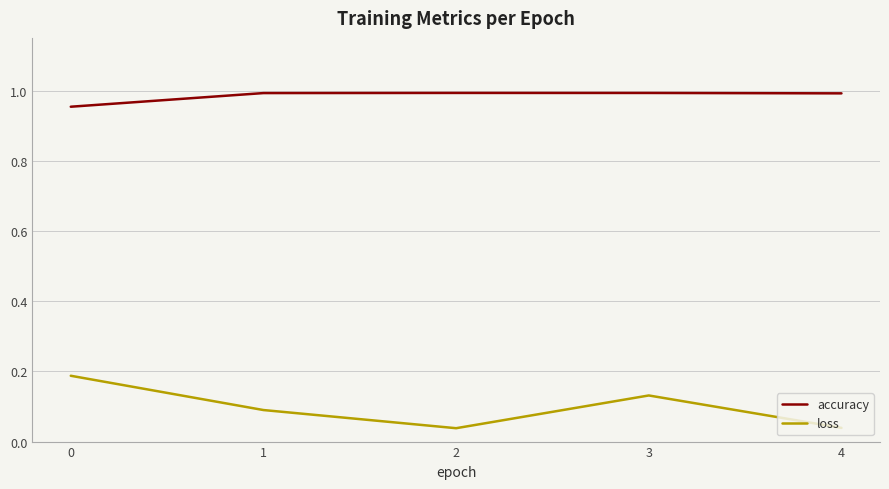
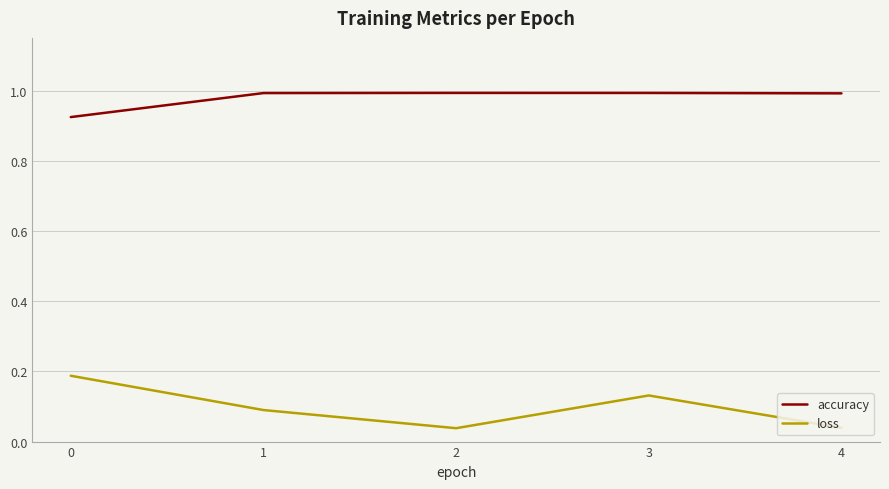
accuracy, 0: 0.95 -> 0.92
